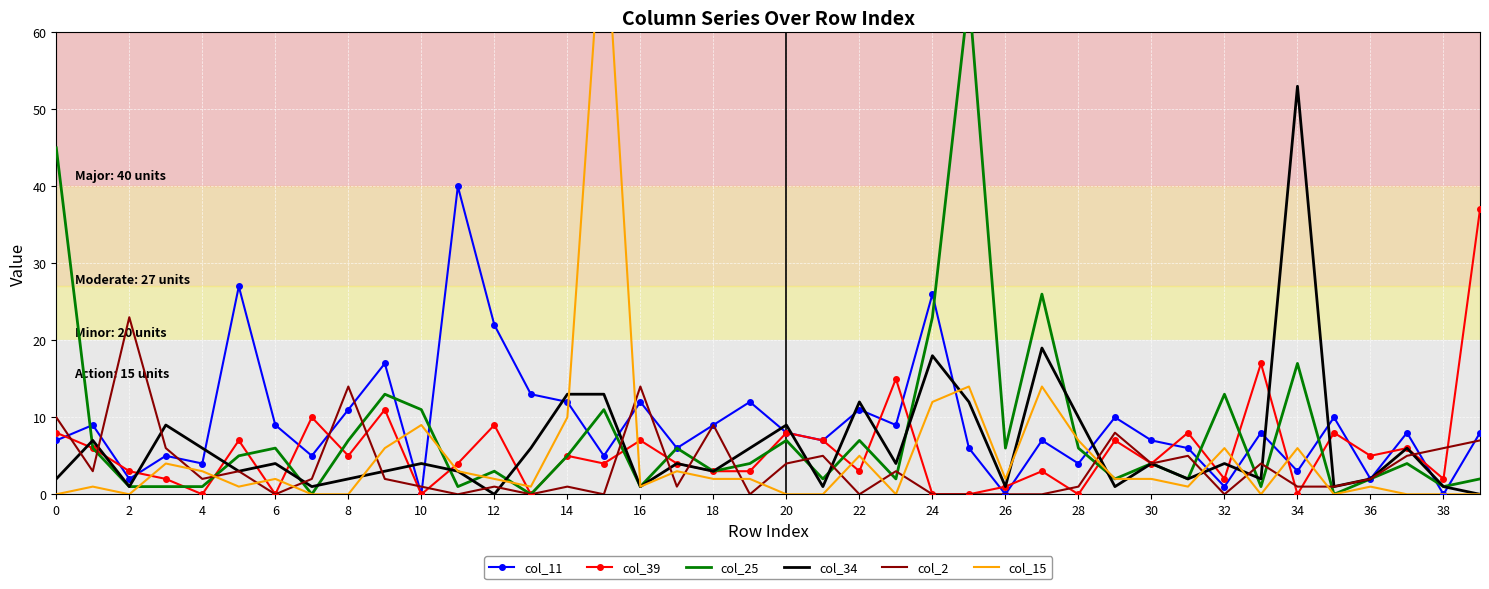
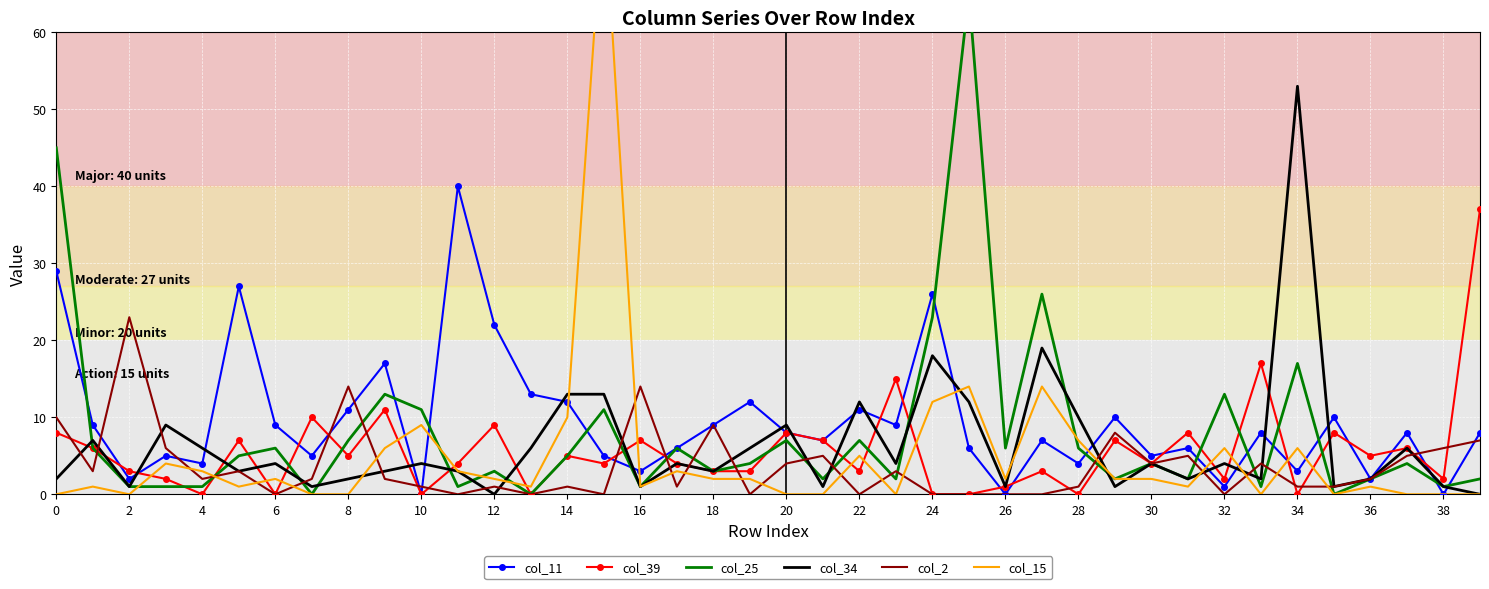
col_11, 0: 7 -> 29
col_11, 16: 12 -> 3
col_11, 30: 7 -> 5
